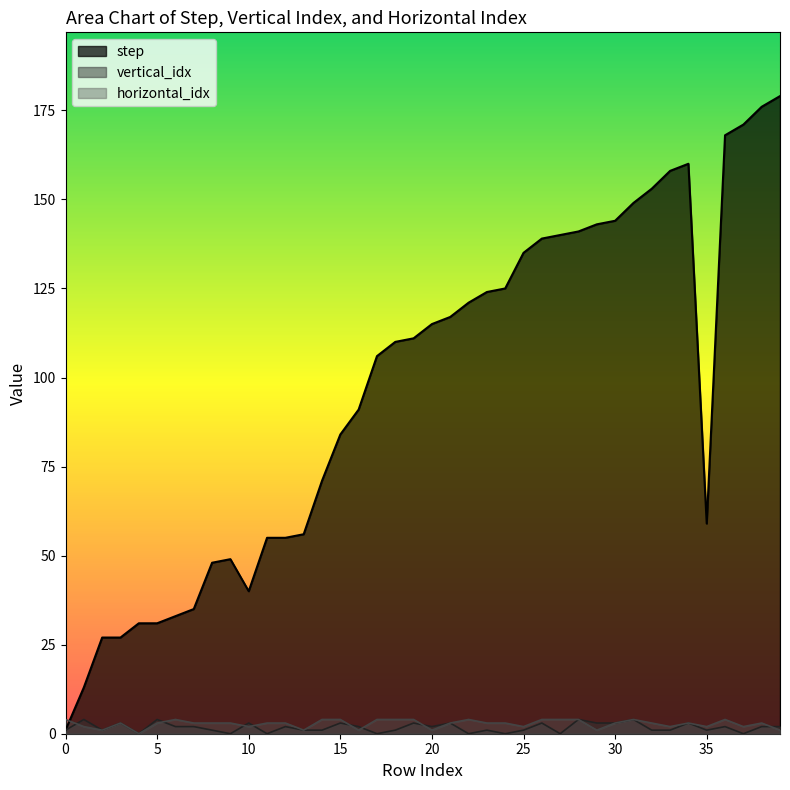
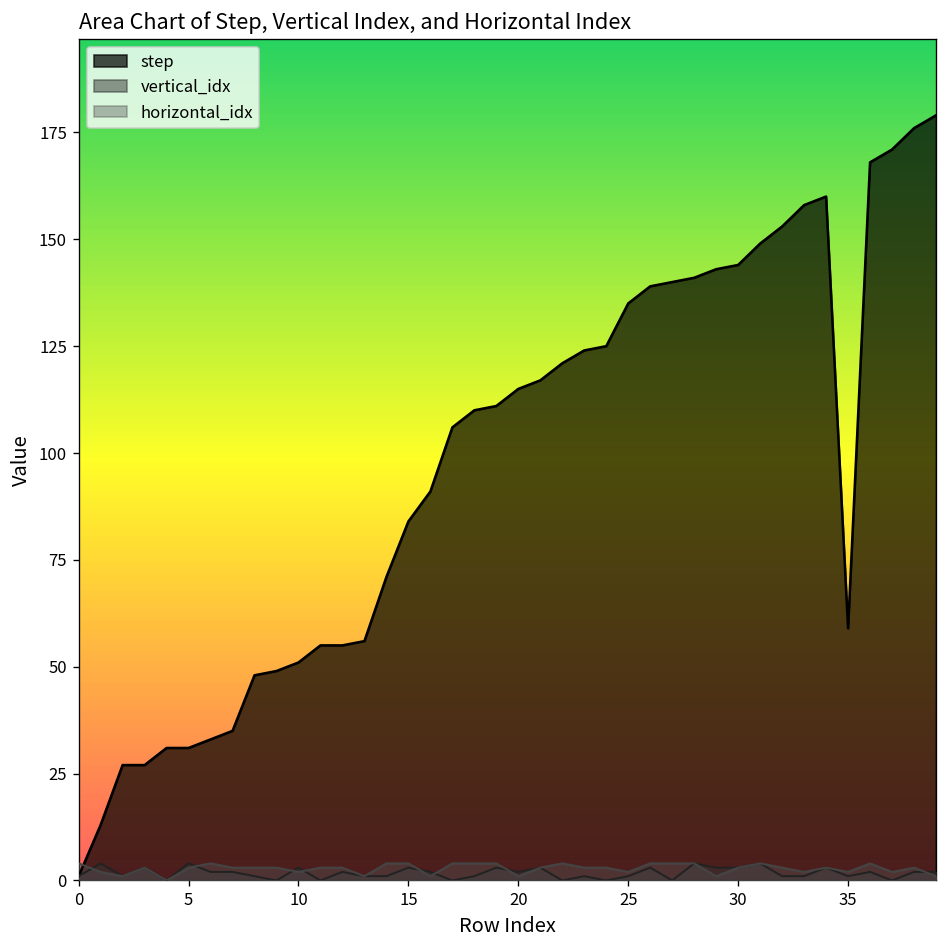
step, 10: 40 -> 51
